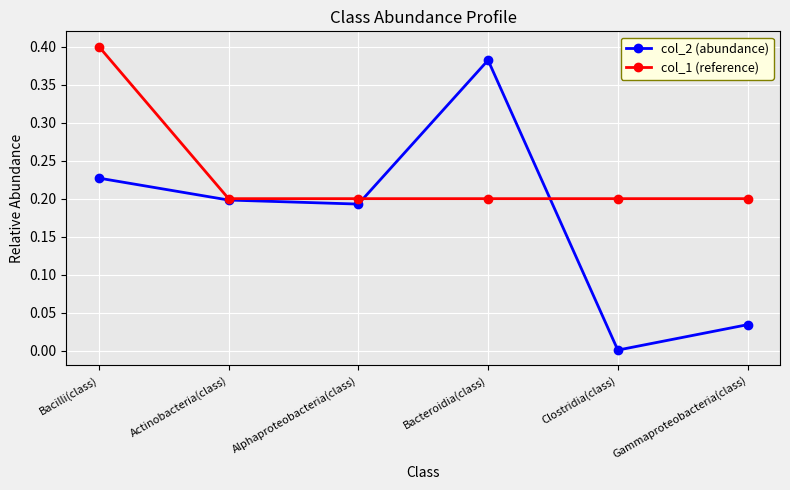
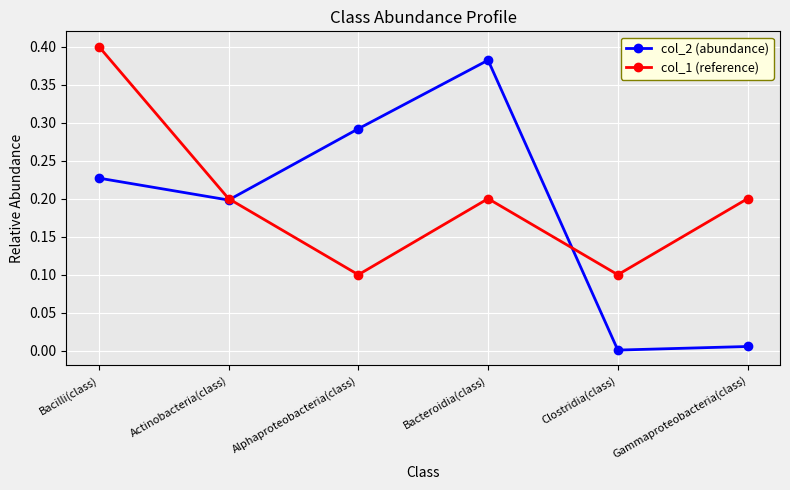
col_2 (abundance), Alphaproteobacteria(class): 0.19 -> 0.29
col_1 (reference), Alphaproteobacteria(class): 0.2 -> 0.1
col_1 (reference), Clostridia(class): 0.2 -> 0.1
col_2 (abundance), Gammaproteobacteria(class): 0.03 -> 0.01
